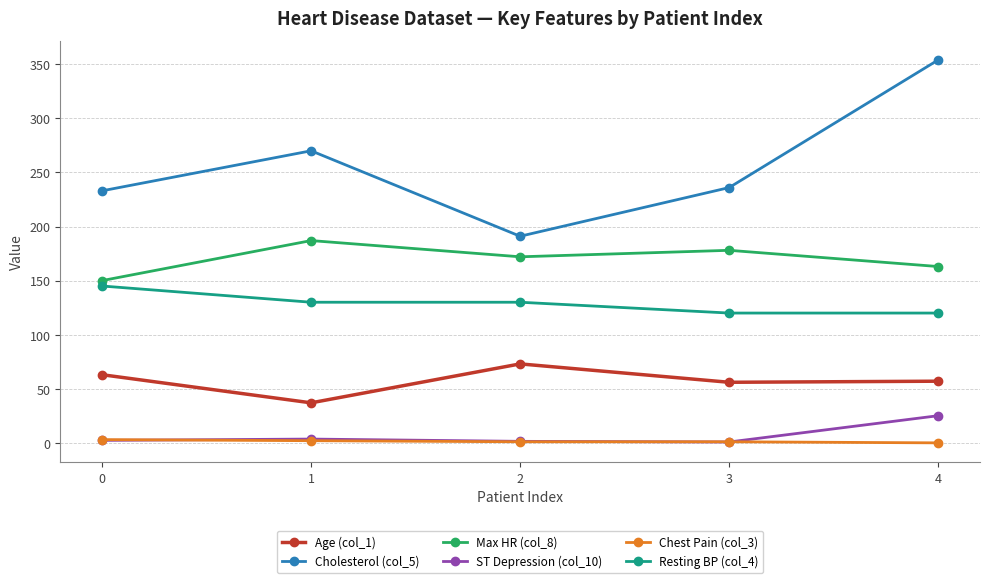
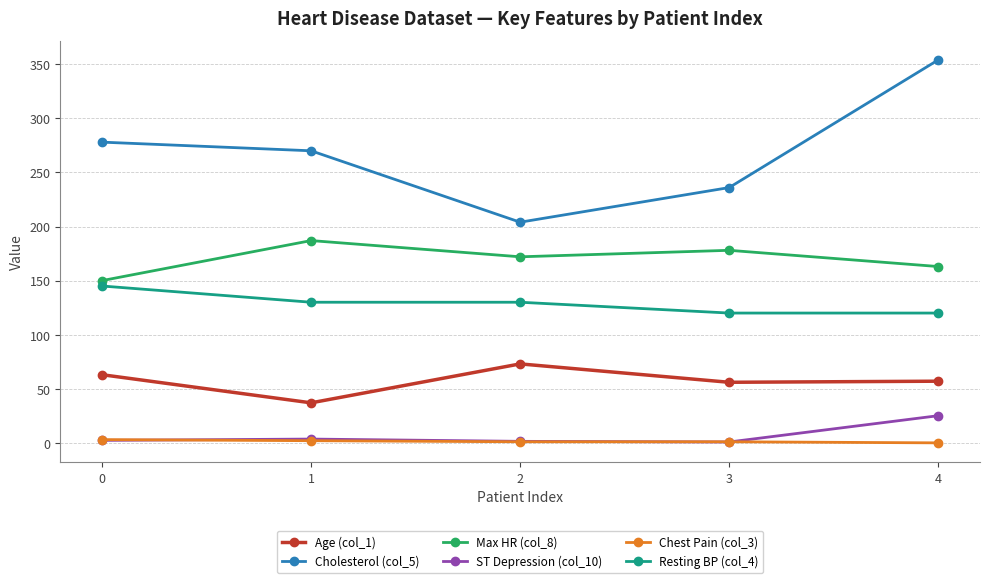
Cholesterol (col_5), 0: 233 -> 278
Cholesterol (col_5), 2: 191 -> 204
